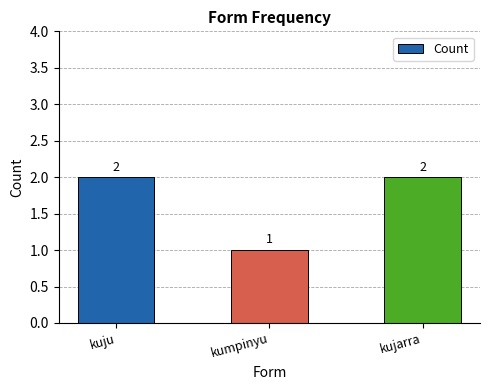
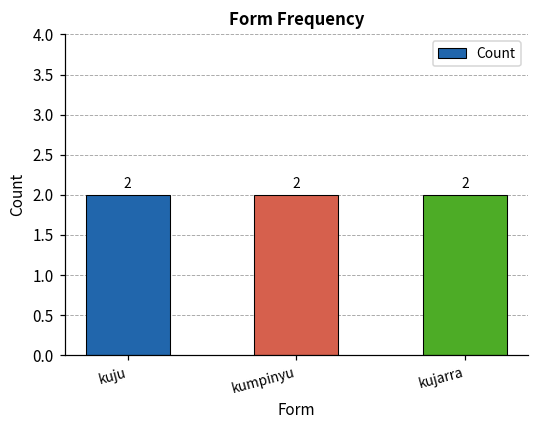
kumpinyu: 1 -> 2
